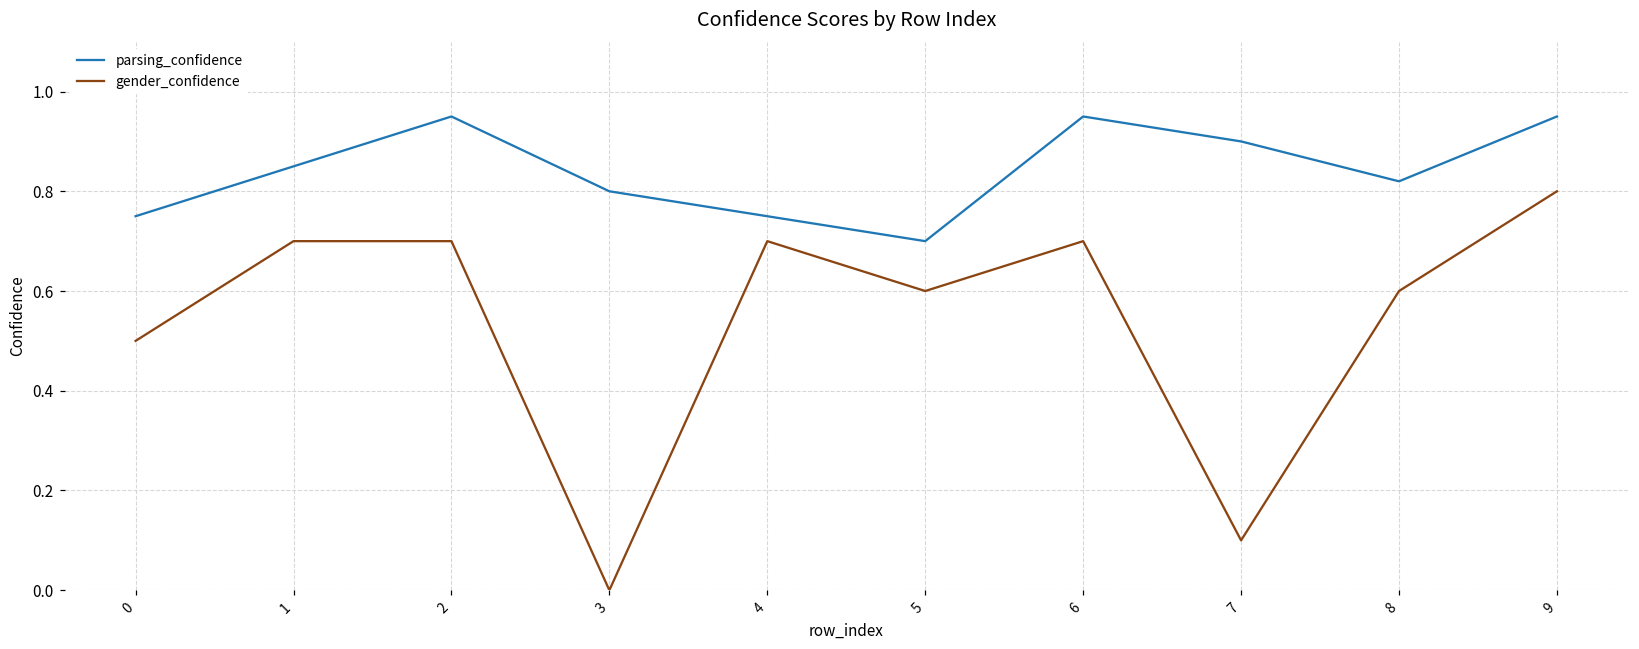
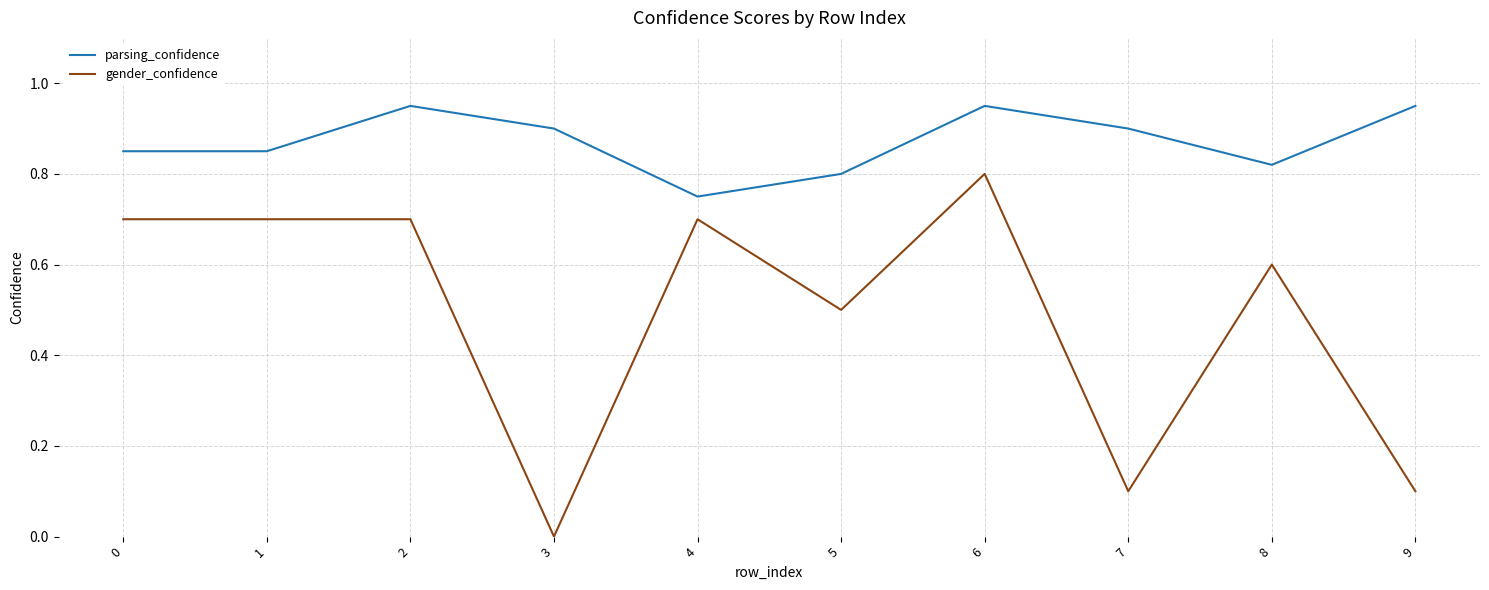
parsing_confidence, 0: 0.75 -> 0.85
gender_confidence, 0: 0.5 -> 0.7
parsing_confidence, 3: 0.8 -> 0.9
parsing_confidence, 5: 0.7 -> 0.8
gender_confidence, 5: 0.6 -> 0.5
gender_confidence, 6: 0.7 -> 0.8
gender_confidence, 9: 0.8 -> 0.1
